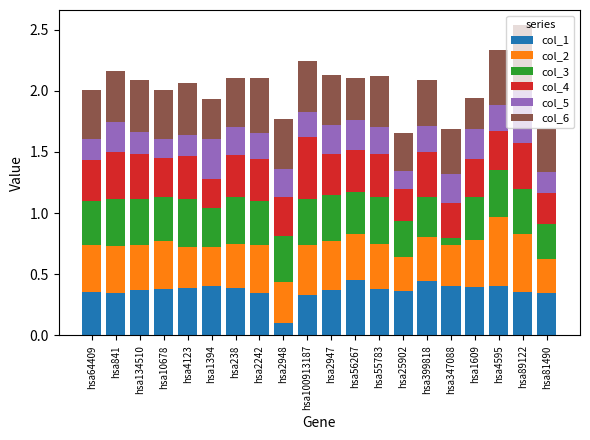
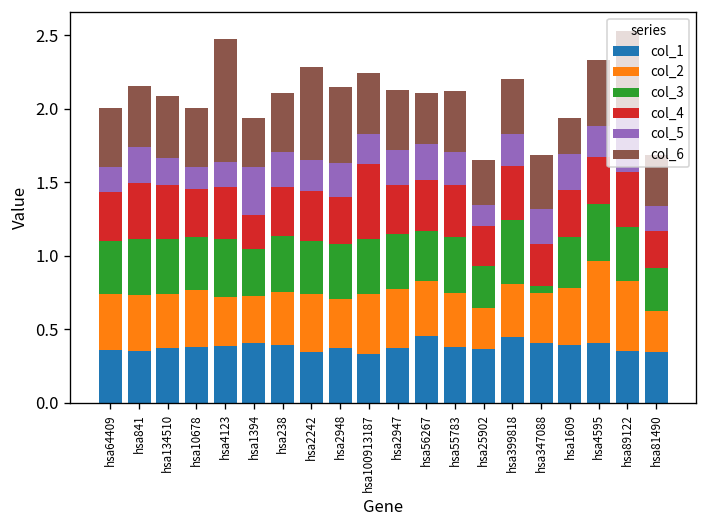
col_6, hsa4123: 0.42 -> 0.84
col_6, hsa2242: 0.45 -> 0.63
col_1, hsa2948: 0.10 -> 0.37
col_6, hsa2948: 0.41 -> 0.52
col_3, hsa399818: 0.33 -> 0.44
